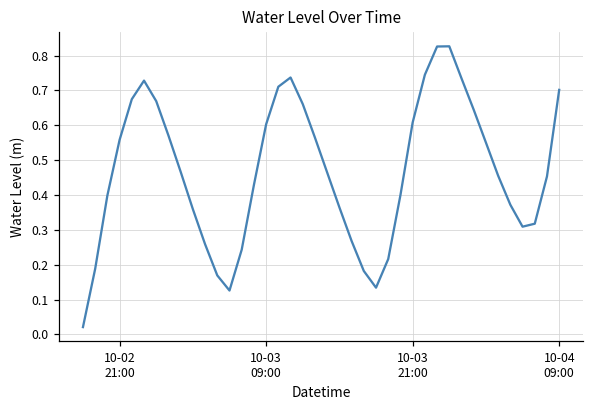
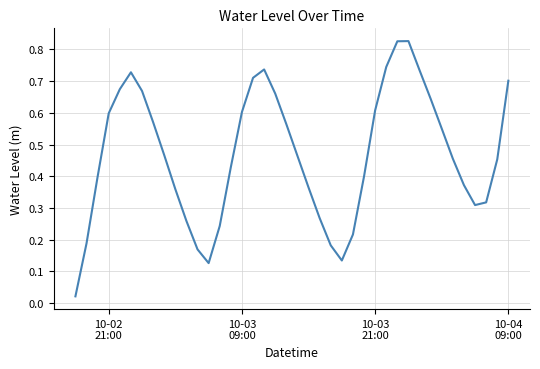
10-02 21:00: 0.56 -> 0.60
